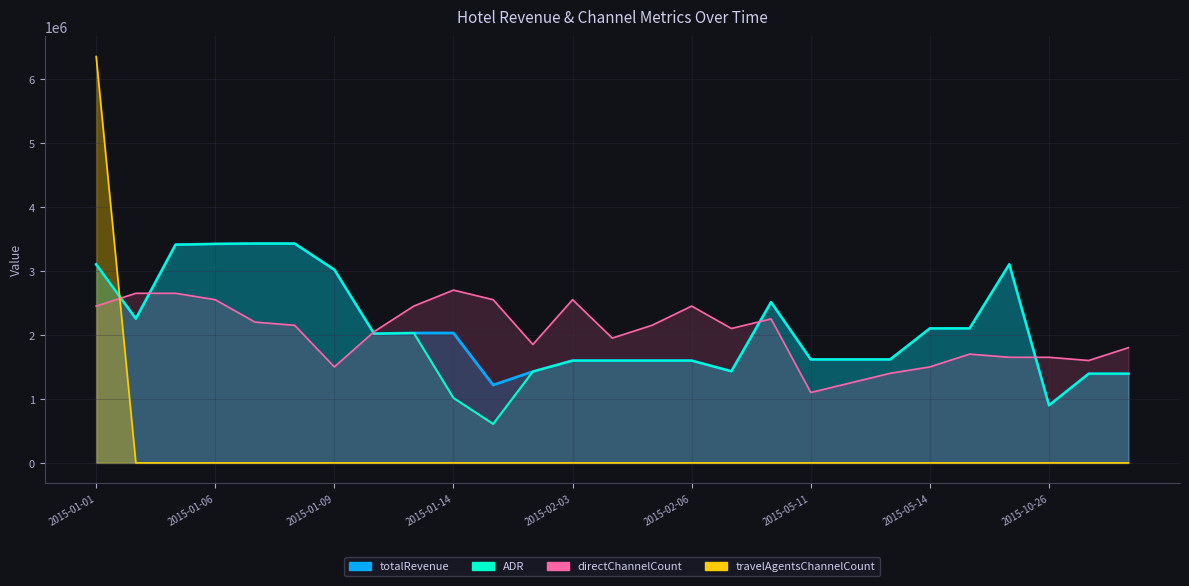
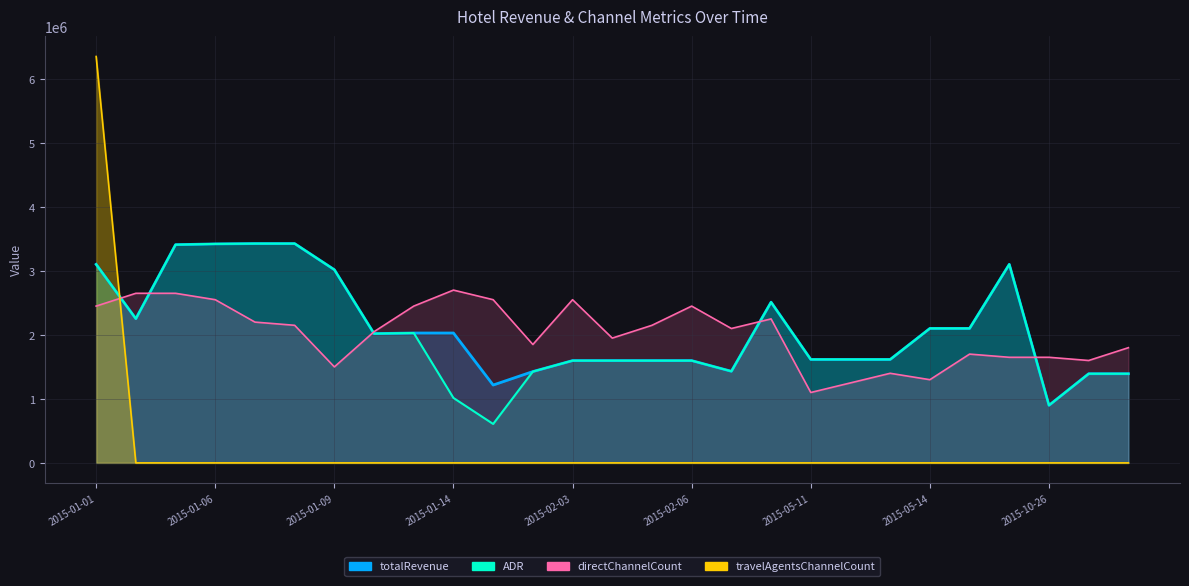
directChannelCount, 2015-05-14: 1500000 -> 1300000
